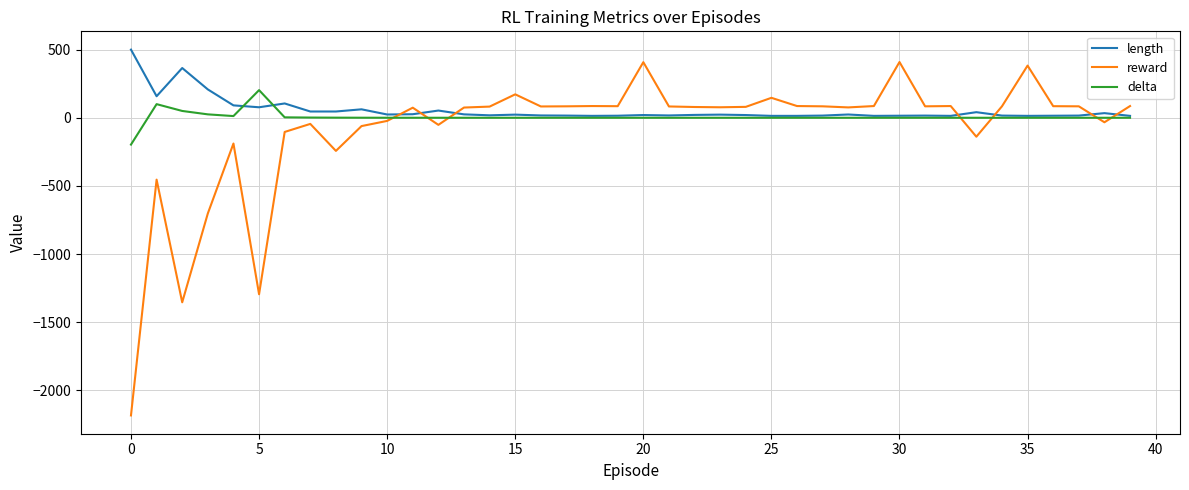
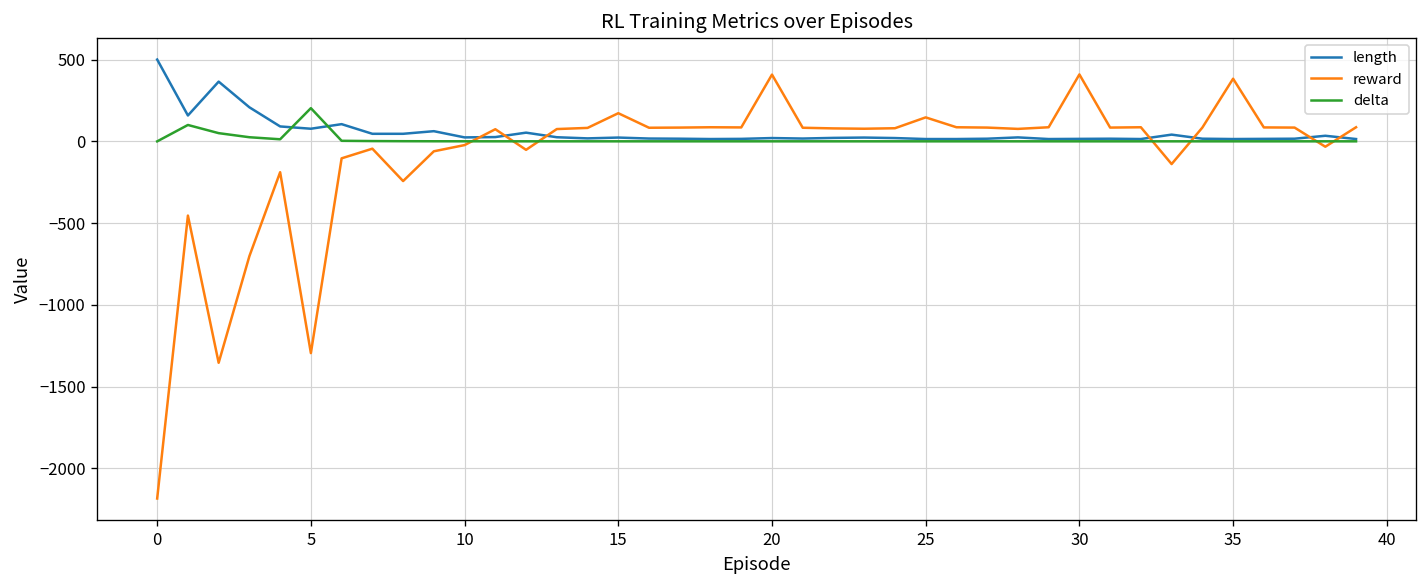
delta, 0: -200 -> 0
